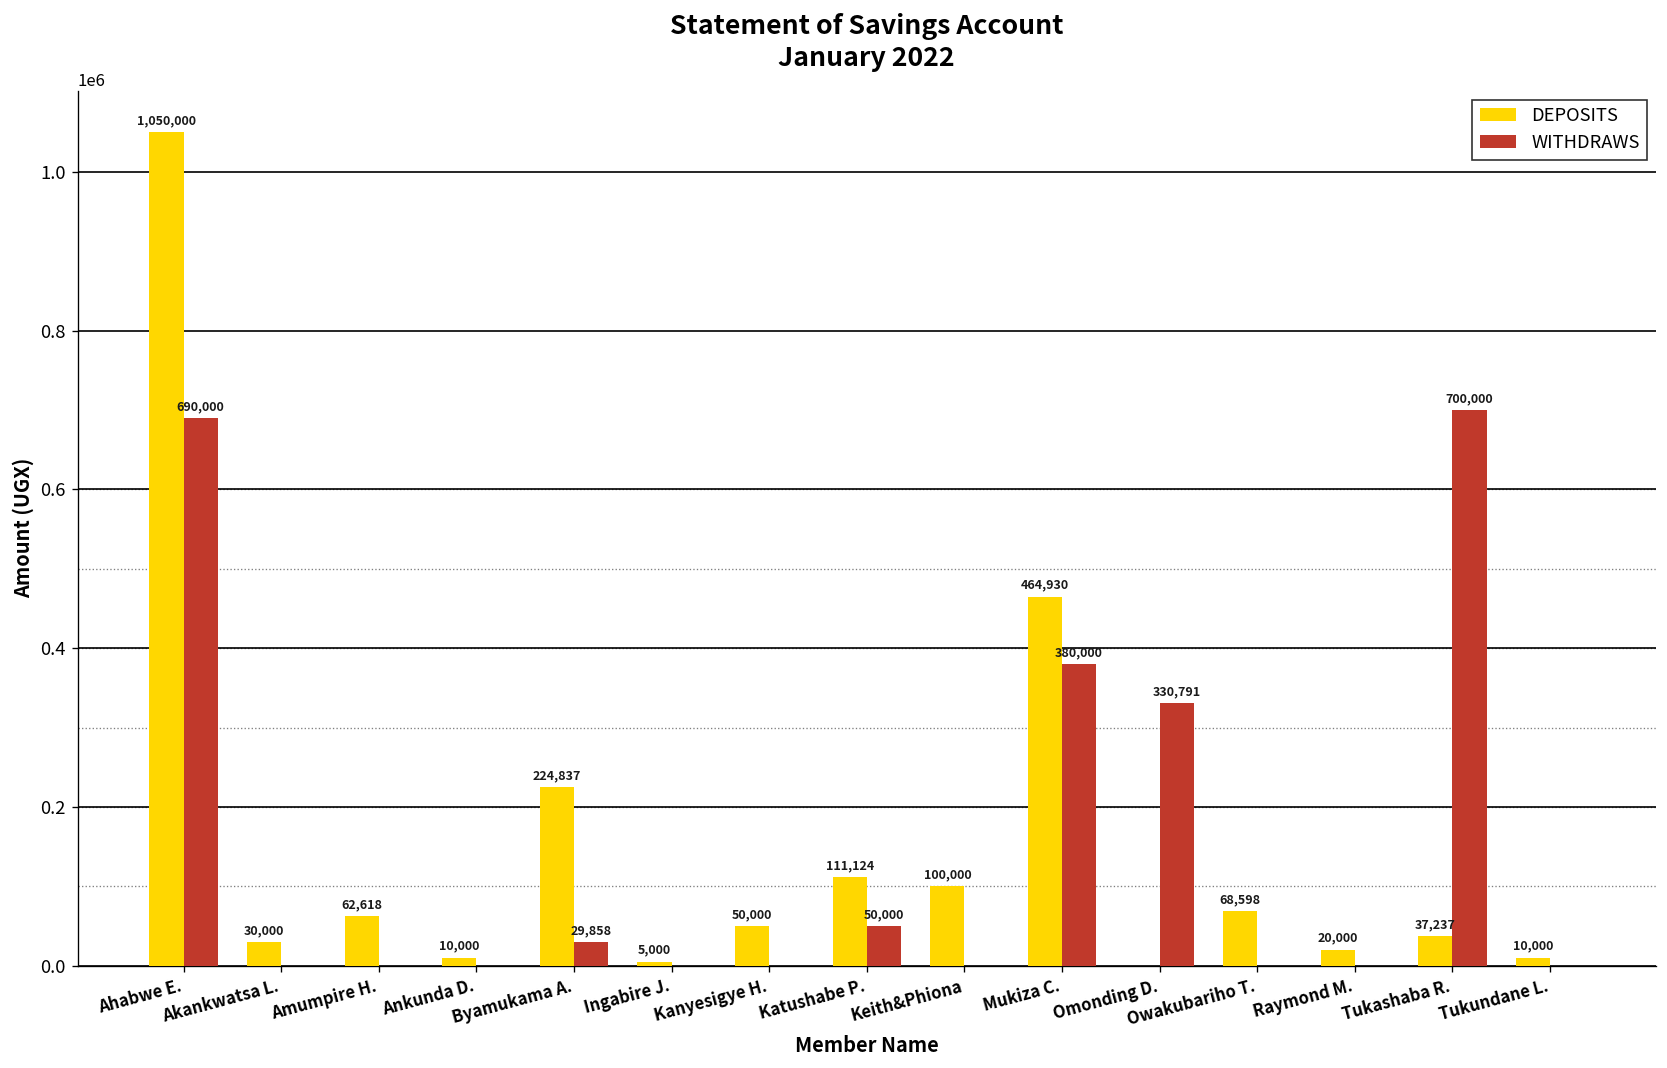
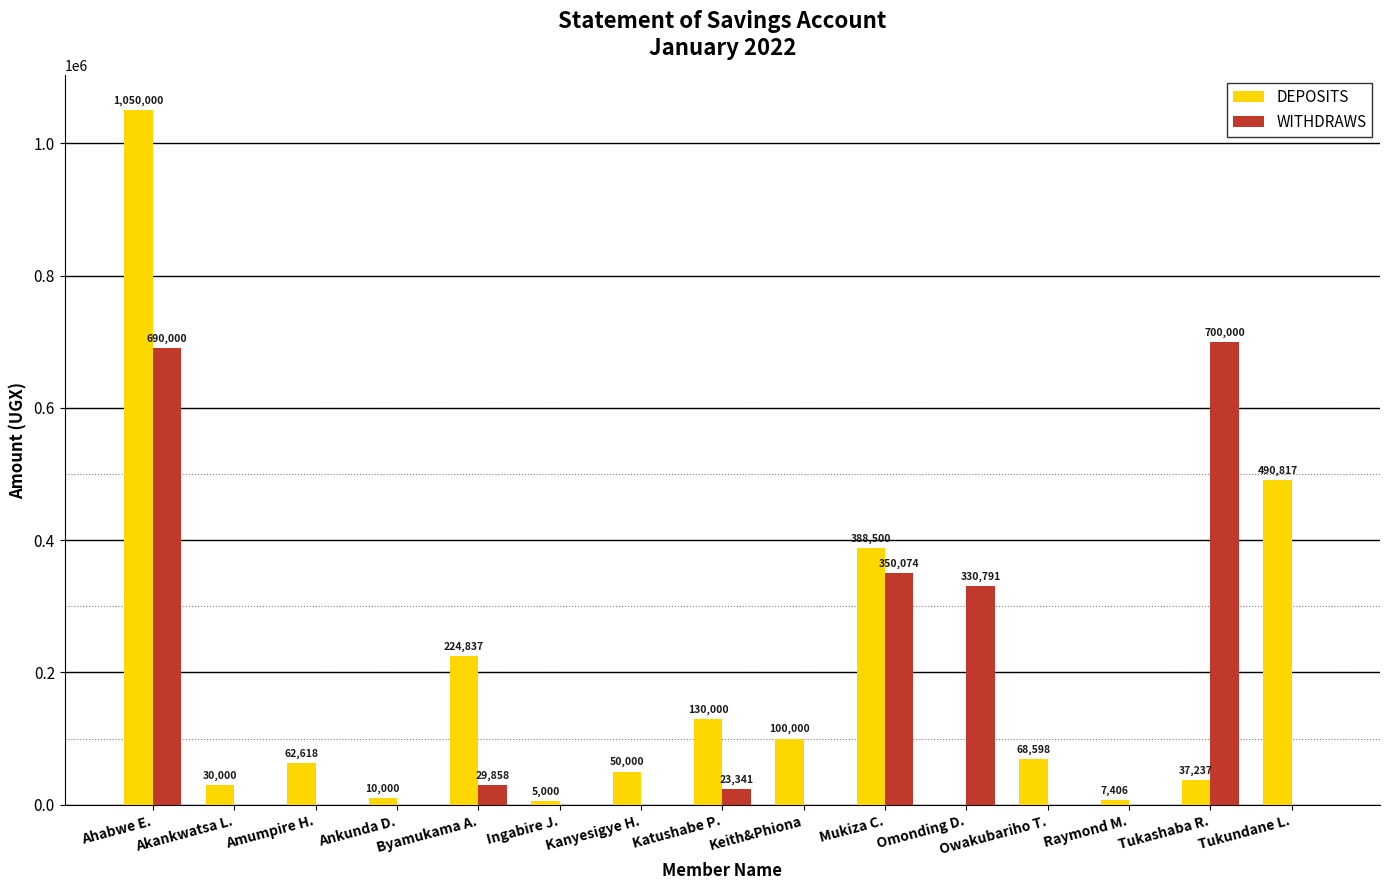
DEPOSITS, Katushabe P.: 111,124 -> 130,000
WITHDRAWS, Katushabe P.: 50,000 -> 23,341
DEPOSITS, Mukiza C.: 464,930 -> 388,500
WITHDRAWS, Mukiza C.: 380,000 -> 350,074
DEPOSITS, Raymond M.: 20,000 -> 7,406
DEPOSITS, Tukundane L.: 10,000 -> 490,817
